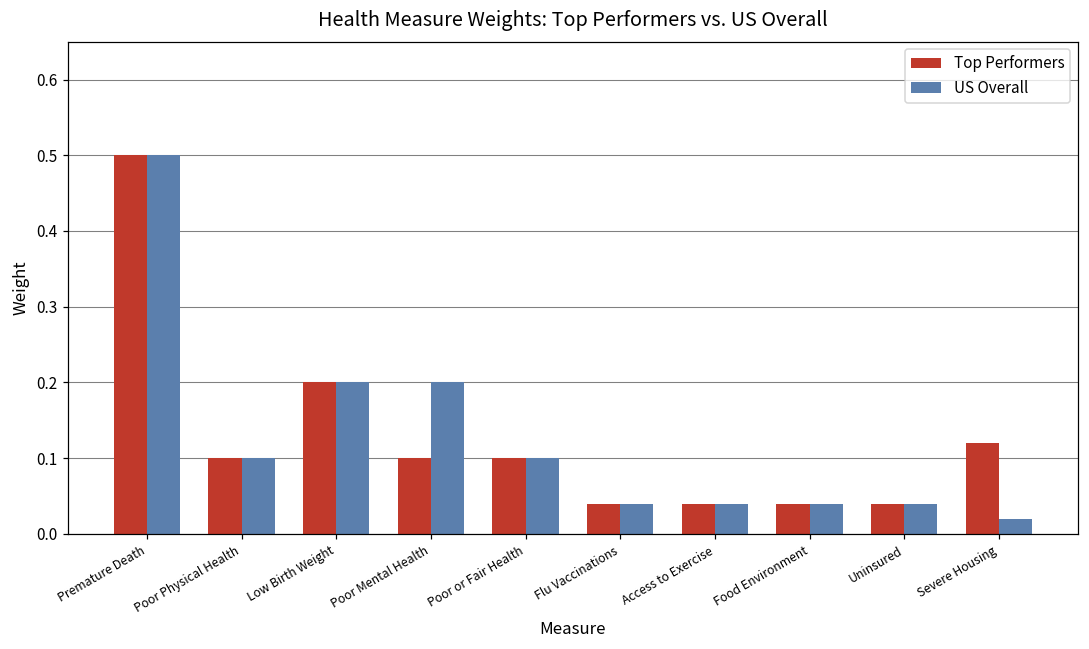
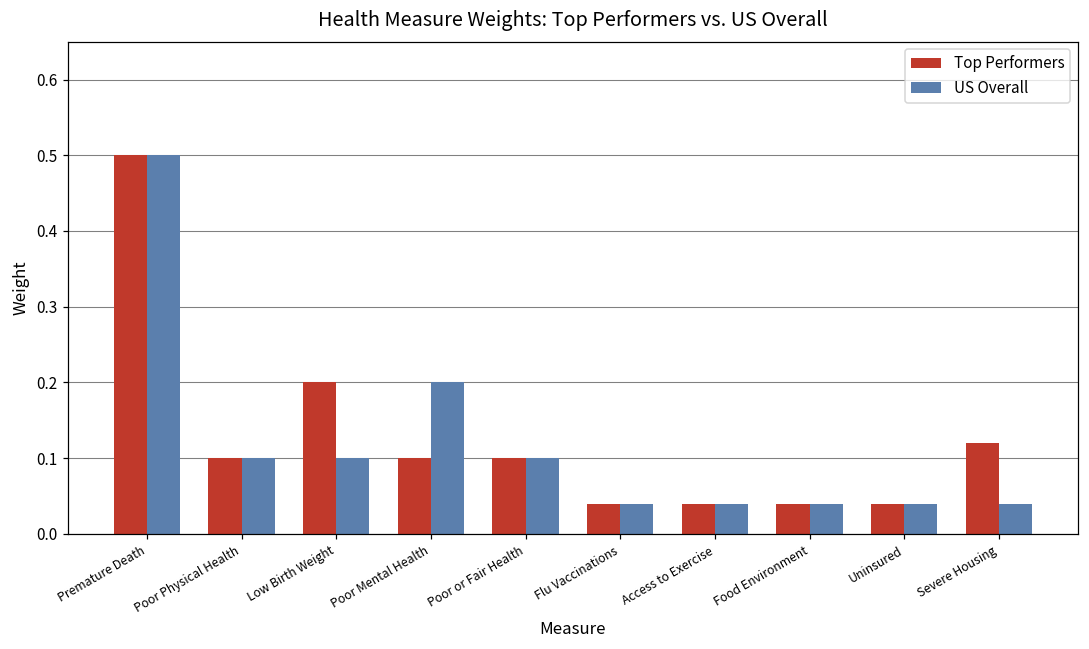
US Overall, Low Birth Weight: 0.2 -> 0.1
US Overall, Severe Housing: 0.02 -> 0.04
